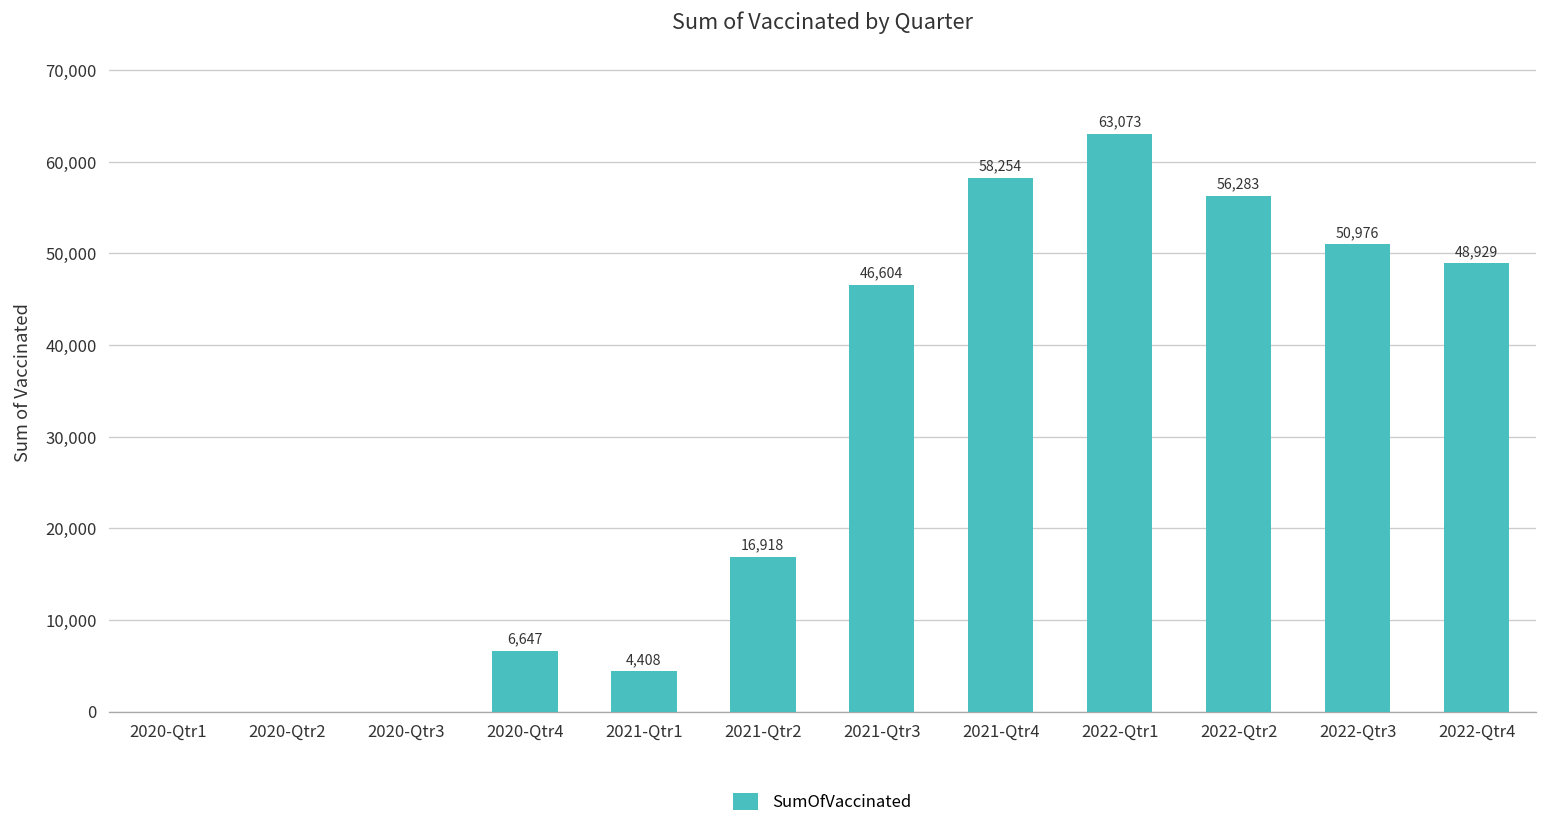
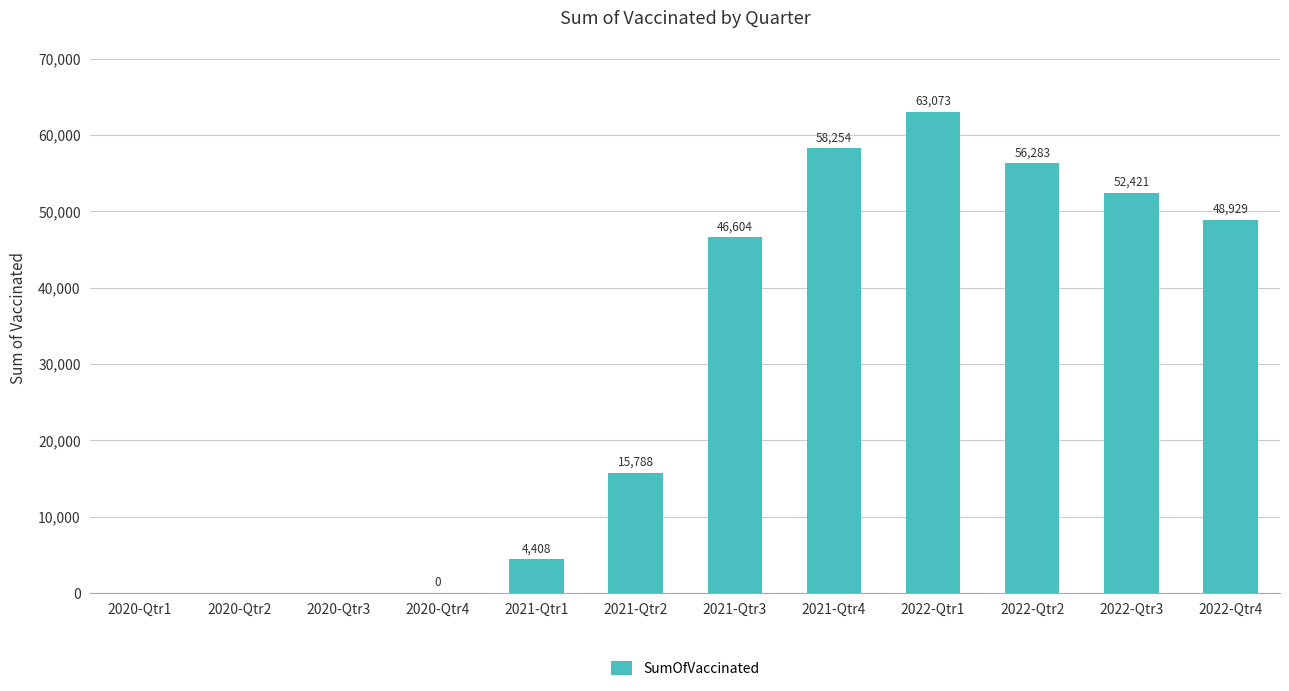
2020-Qtr4: 6,647 -> 0
2021-Qtr2: 16,918 -> 15,788
2022-Qtr3: 50,976 -> 52,421
